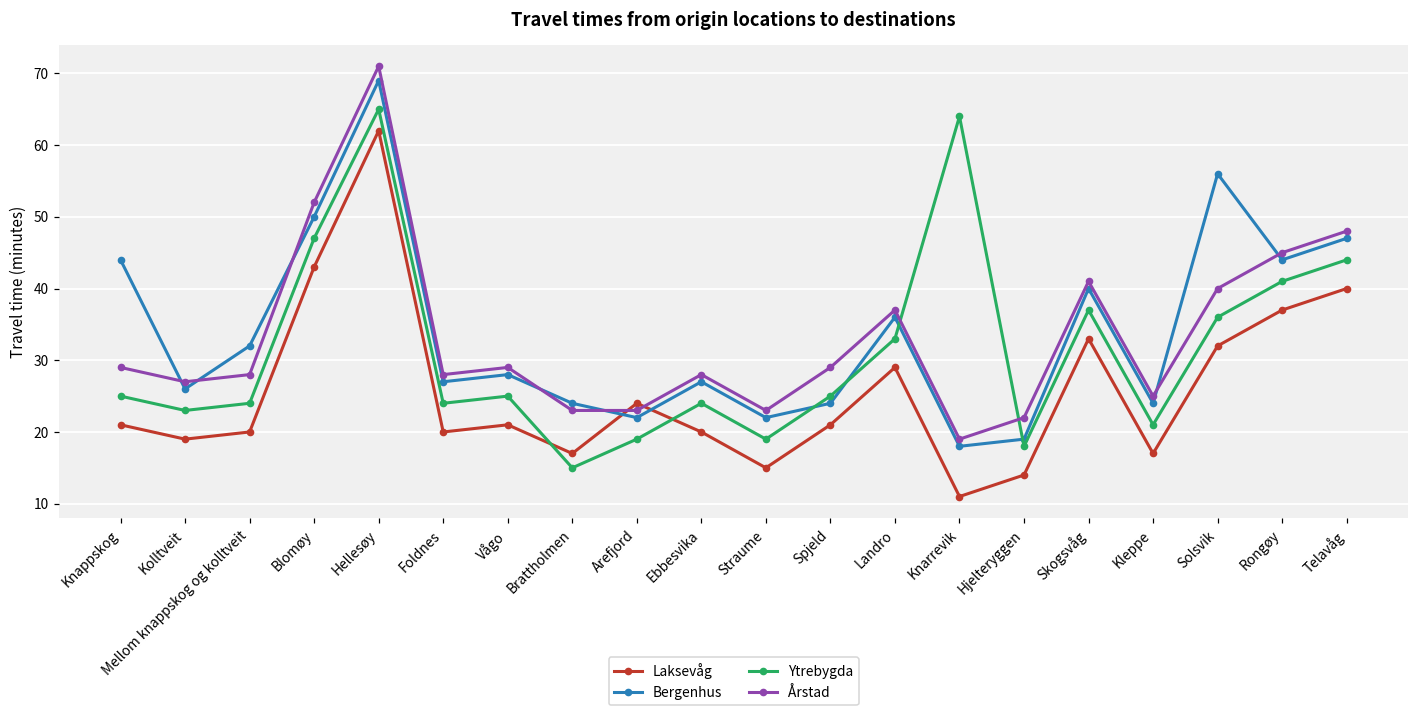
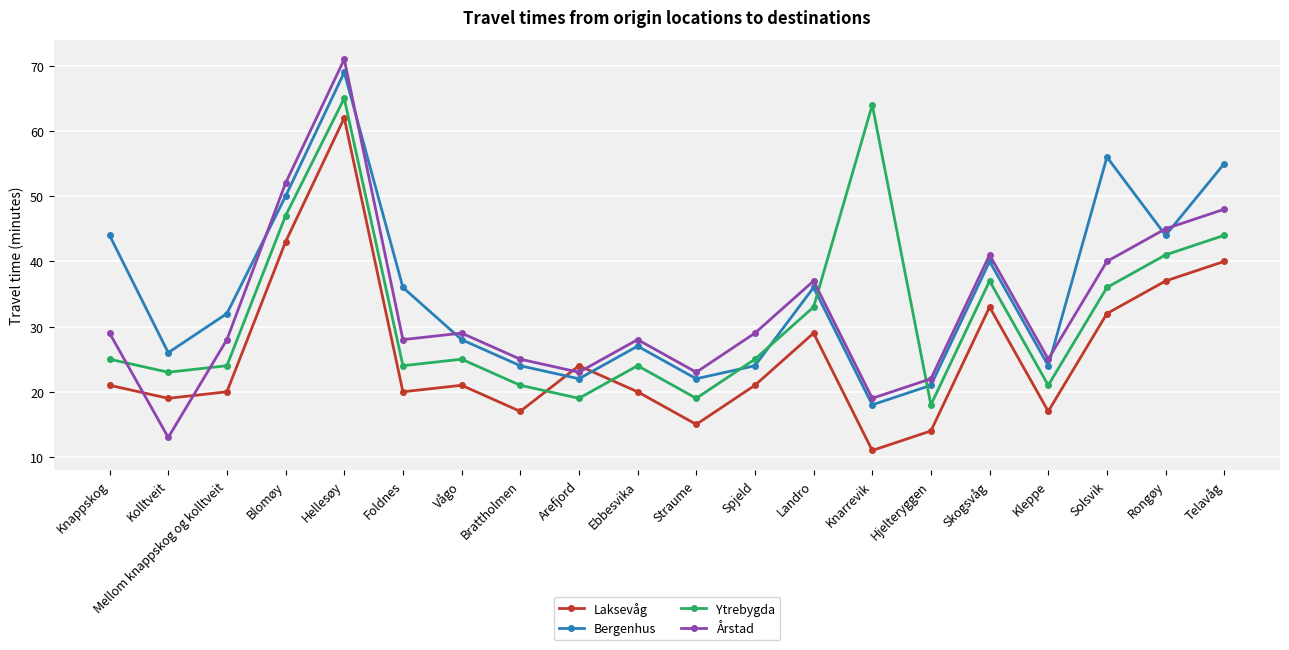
Årstad, Kolltveit: 27 -> 13
Bergenhus, Foldnes: 27 -> 36
Ytrebygda, Brattholmen: 15 -> 21
Årstad, Brattholmen: 23 -> 25
Bergenhus, Hjelteryggen: 19 -> 21
Bergenhus, Telavåg: 47 -> 55
